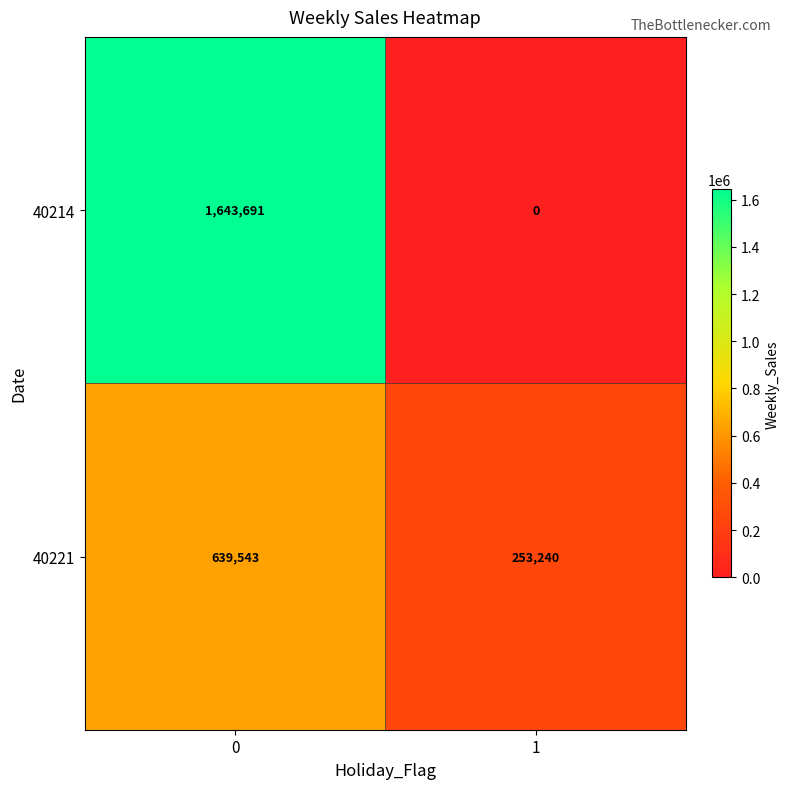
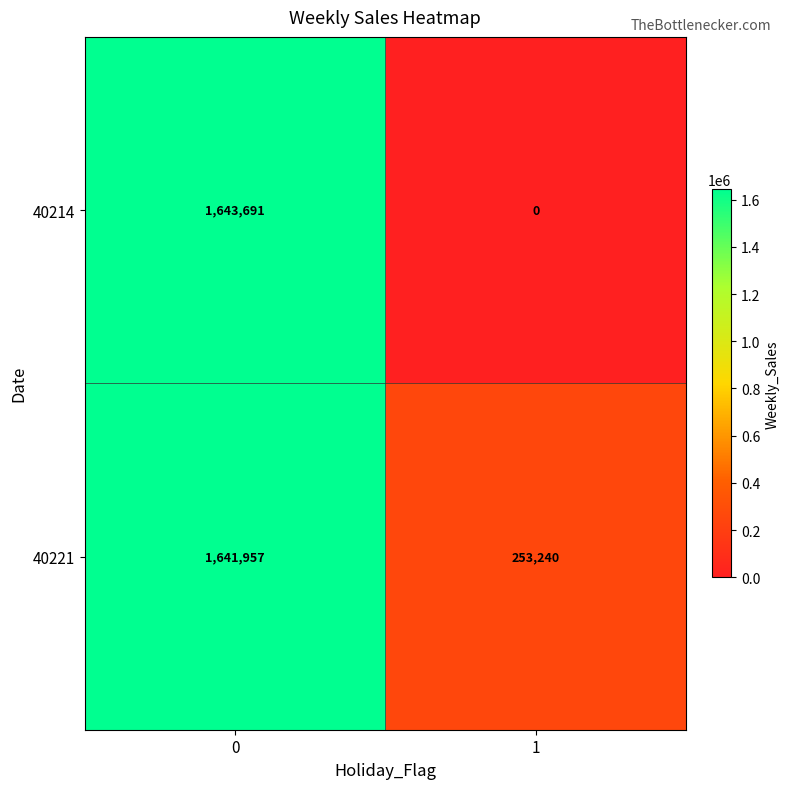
40221, 0: 639,543 -> 1,641,957
